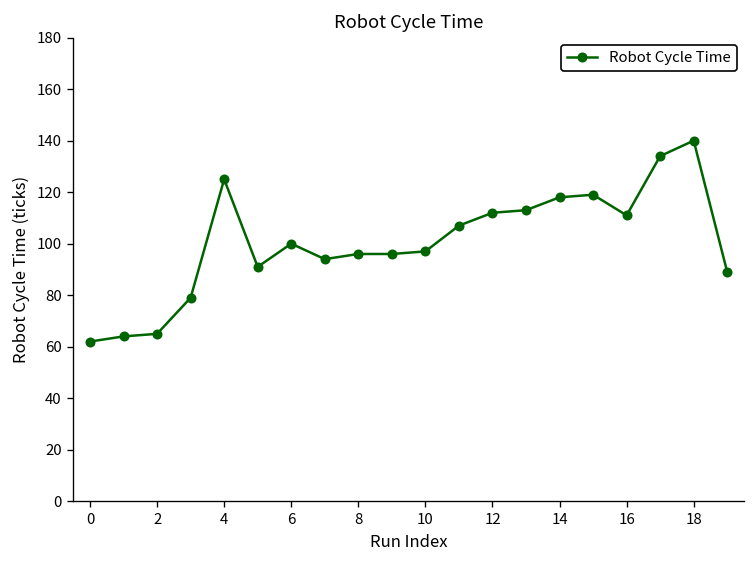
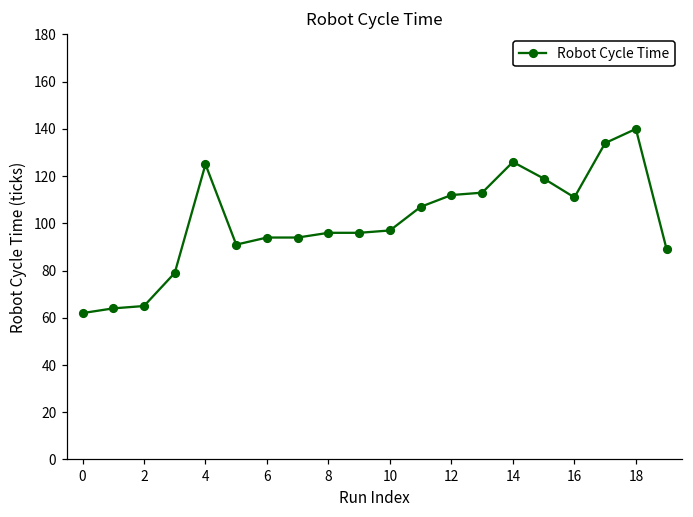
6: 100 -> 94
14: 118 -> 126
